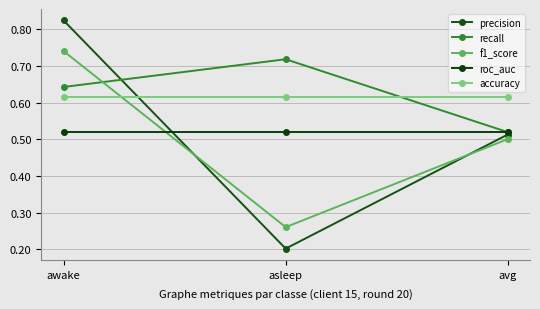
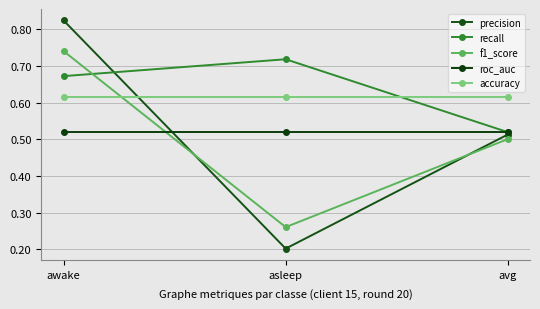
recall, awake: 0.64 -> 0.67
